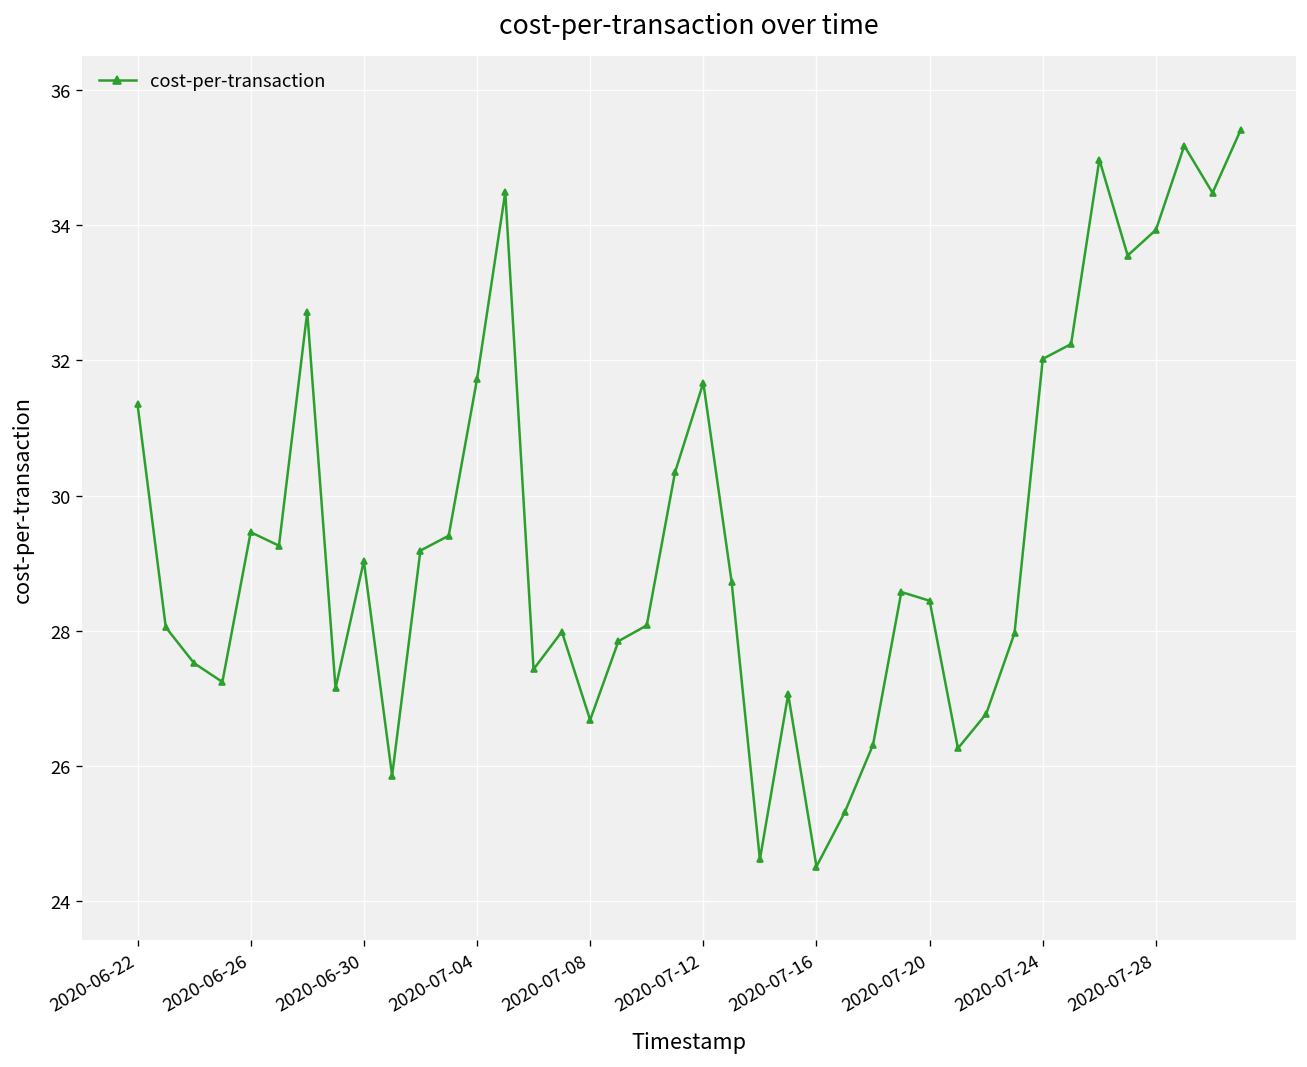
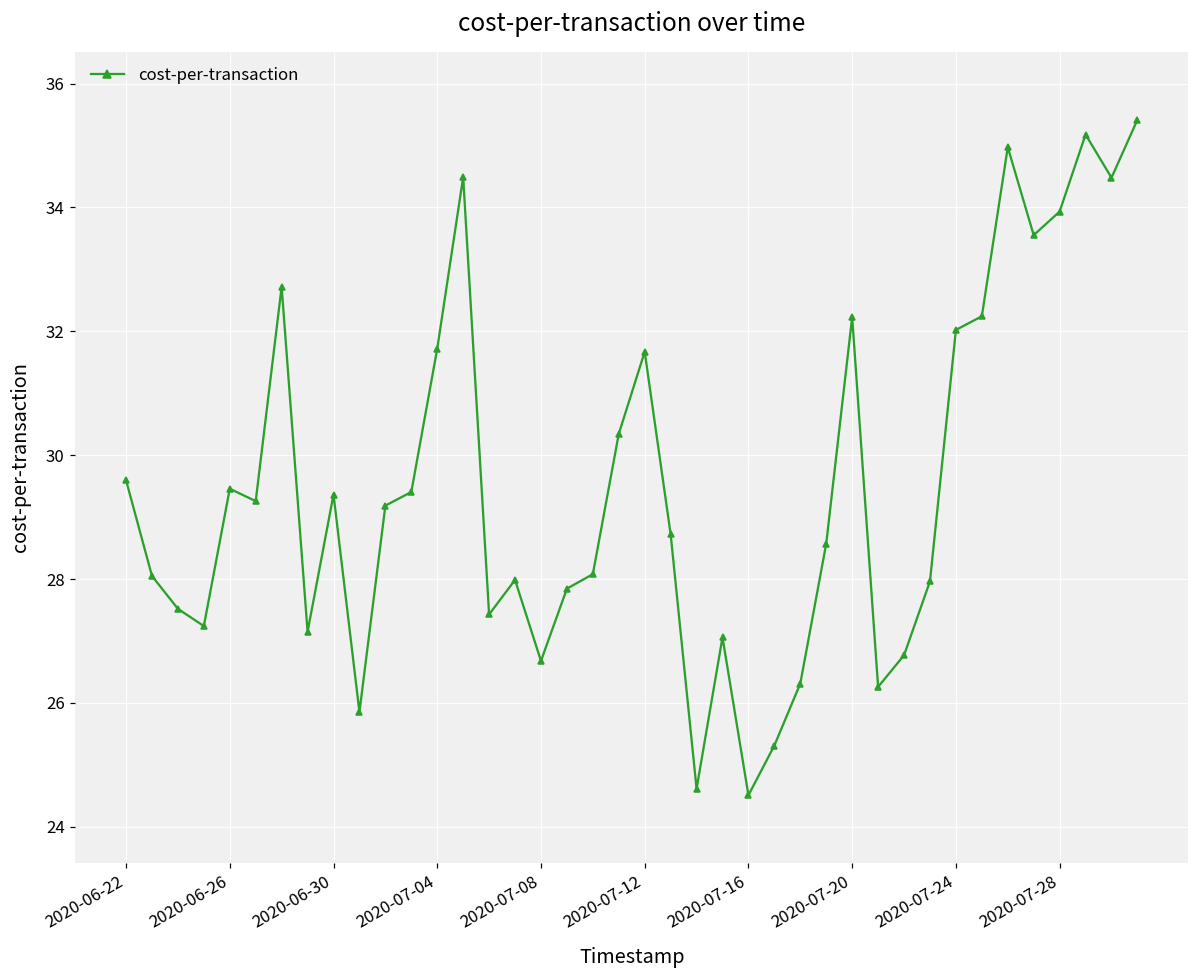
2020-06-22: 31.4 -> 29.6
2020-06-30: 29.0 -> 29.4
2020-07-20: 28.4 -> 32.2
